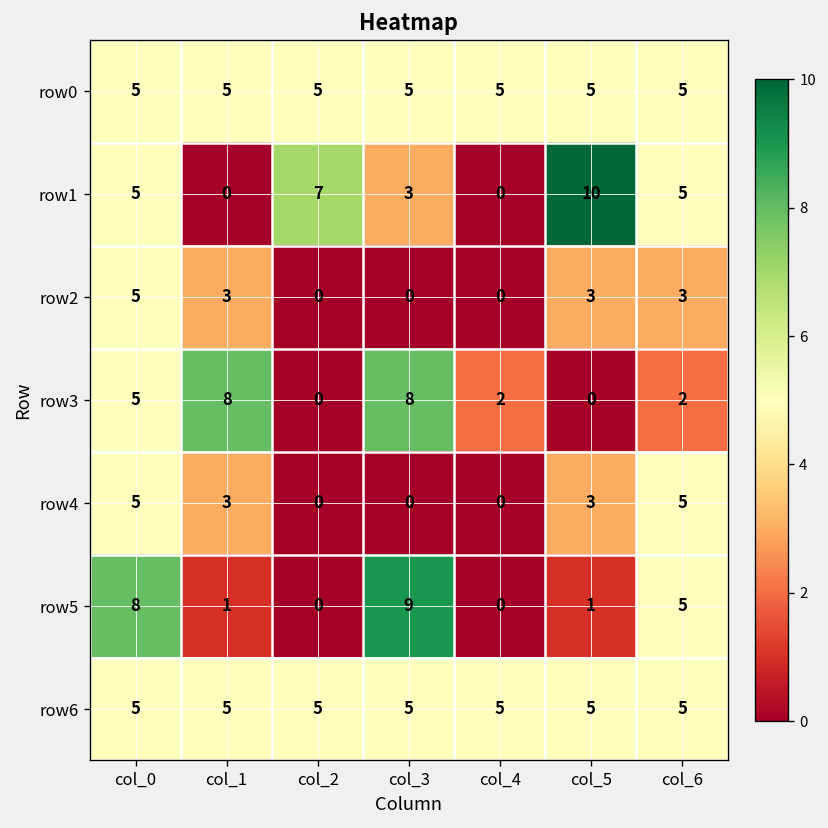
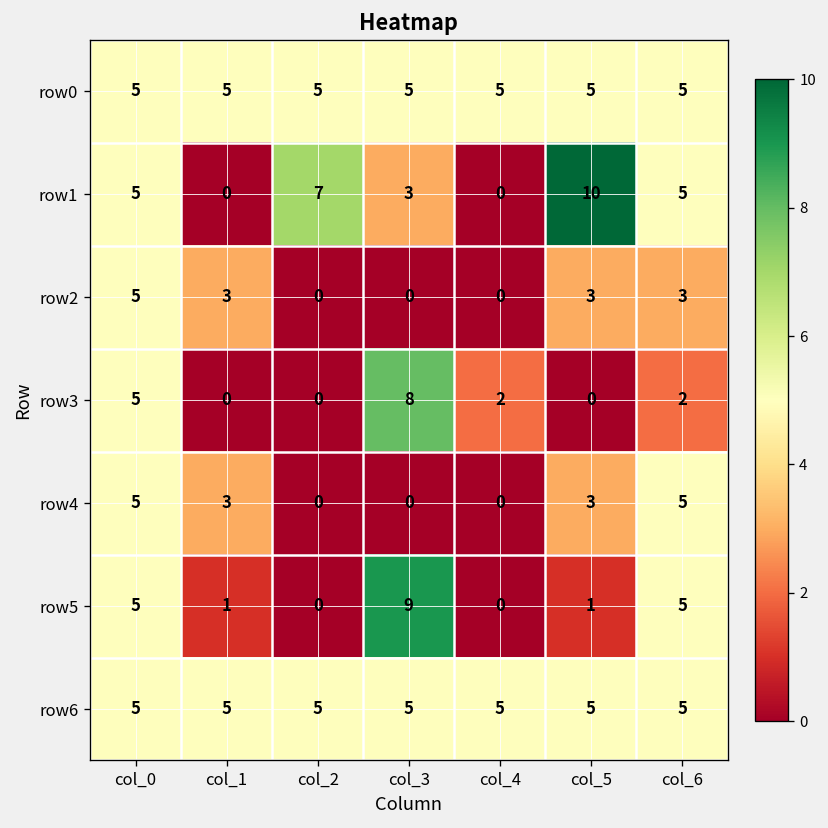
row3, col_1: 8 -> 0
row5, col_0: 8 -> 5
